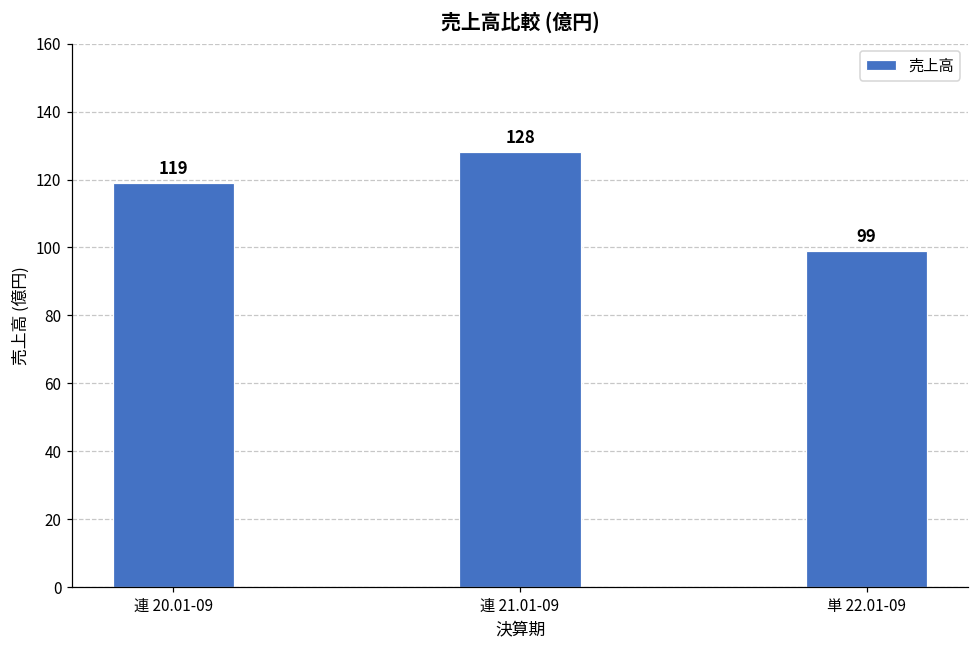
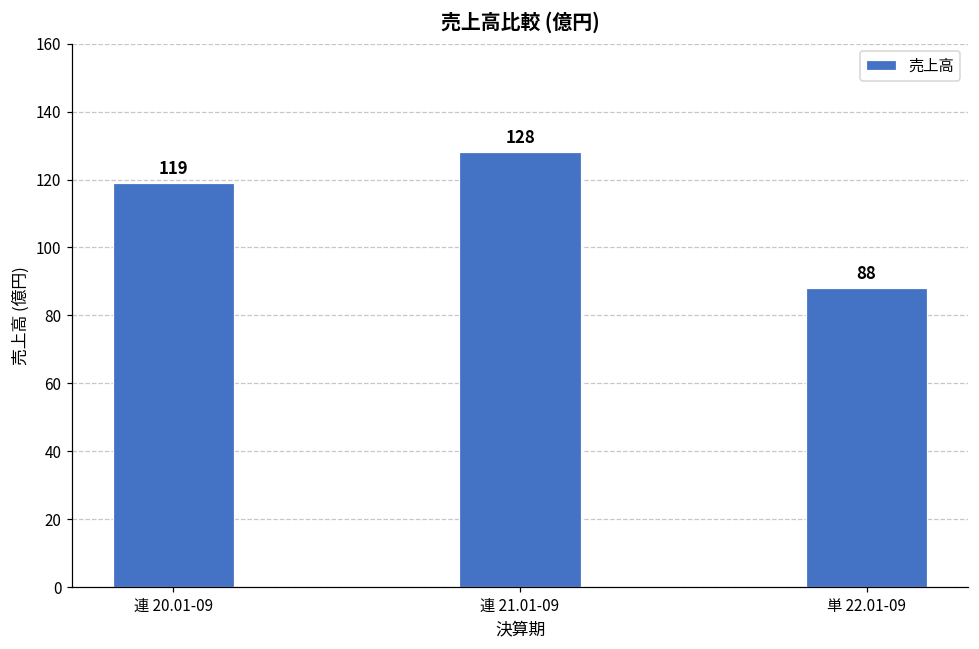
単 22.01-09: 99 -> 88
